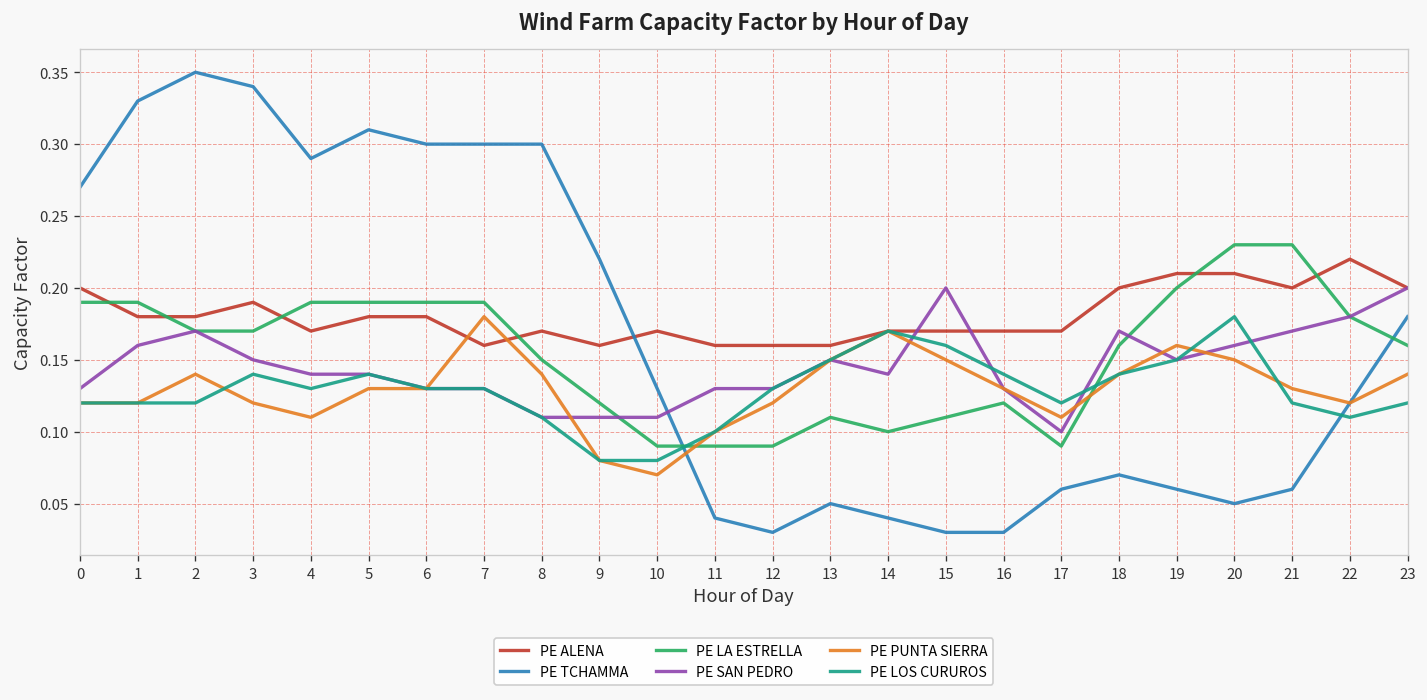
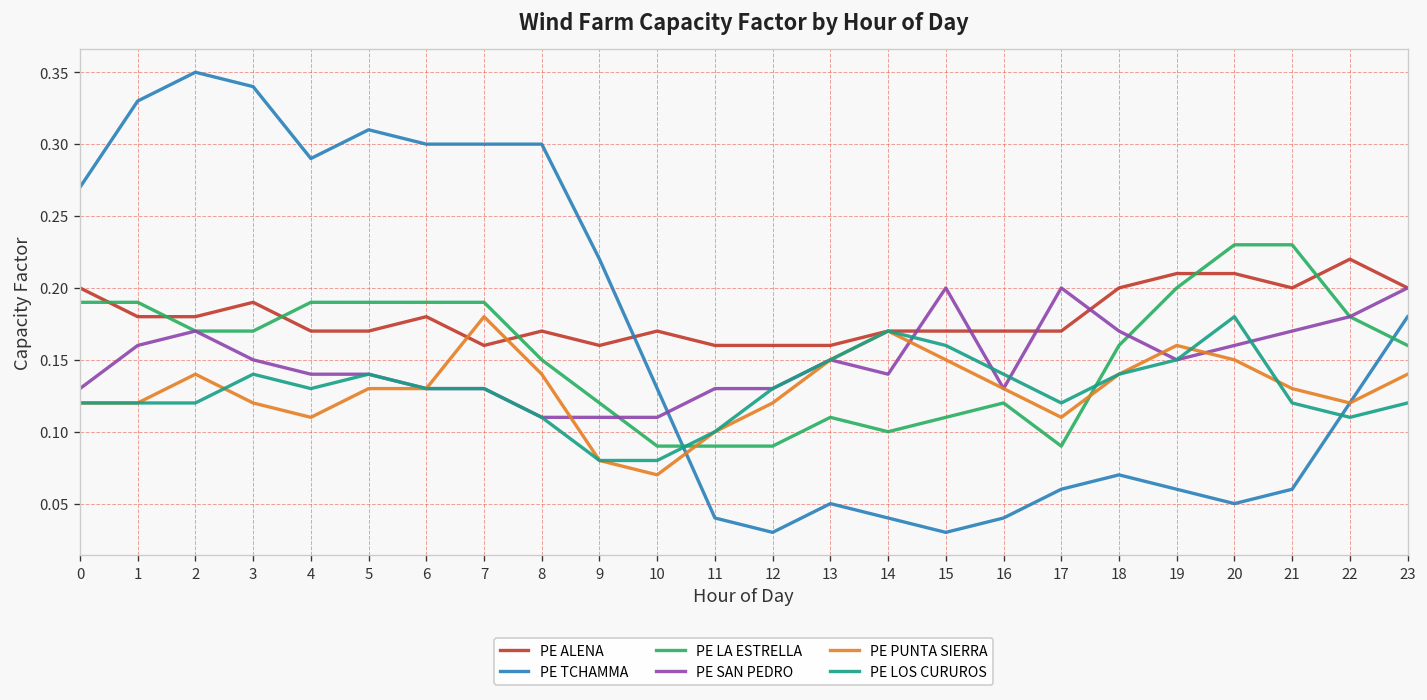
PE ALENA, 5: 0.18 -> 0.17
PE TCHAMMA, 16: 0.03 -> 0.04
PE SAN PEDRO, 17: 0.1 -> 0.2
